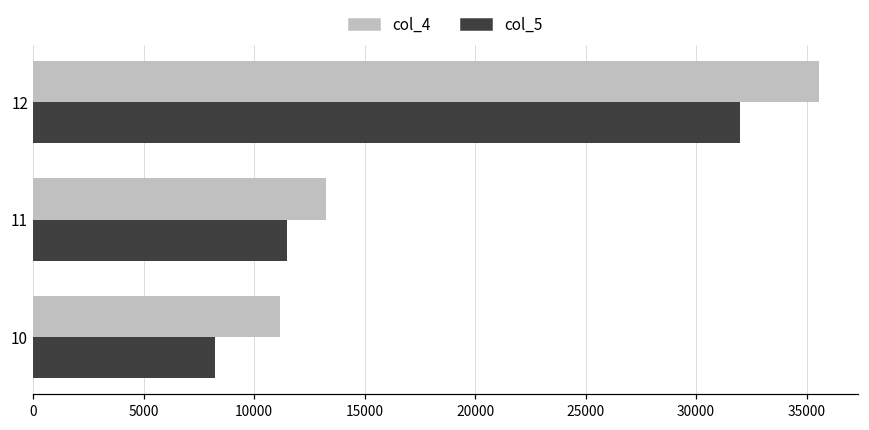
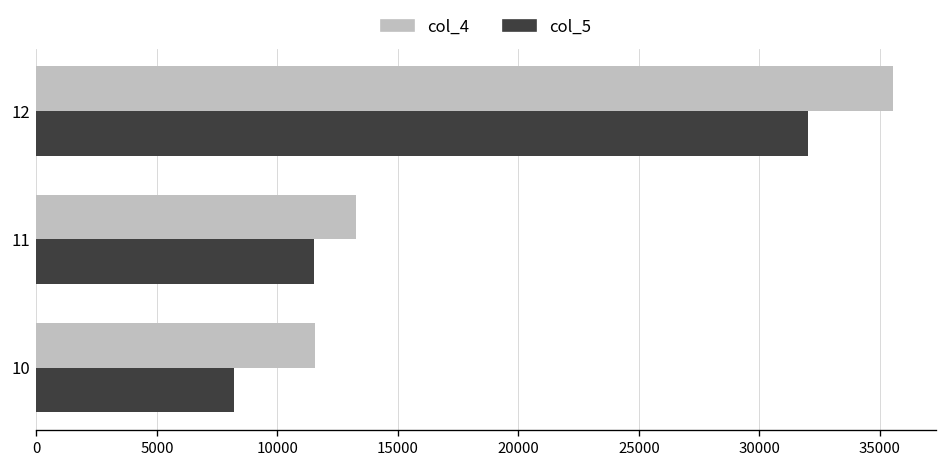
col_4, 10: 11100 -> 11600
